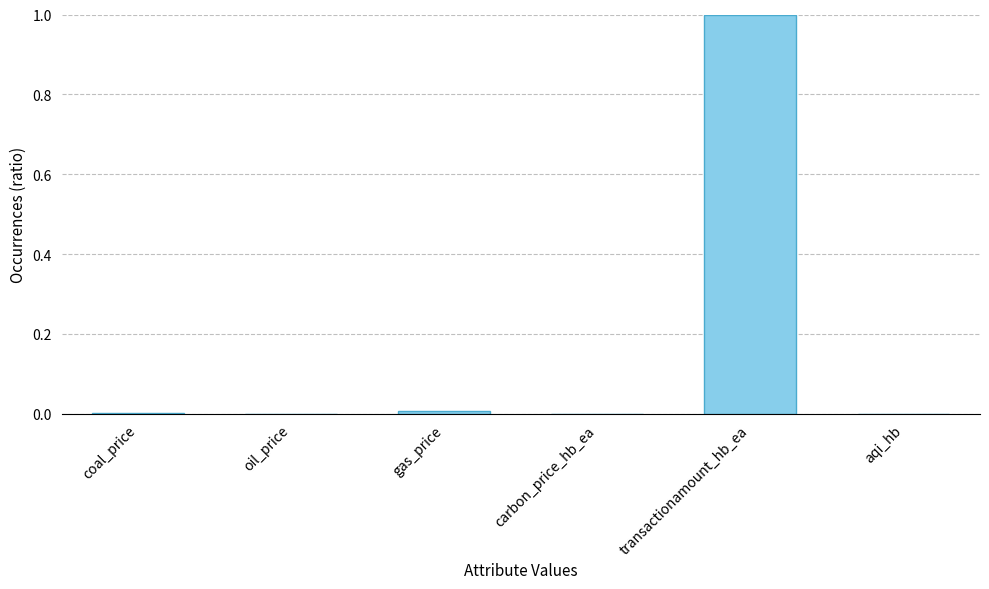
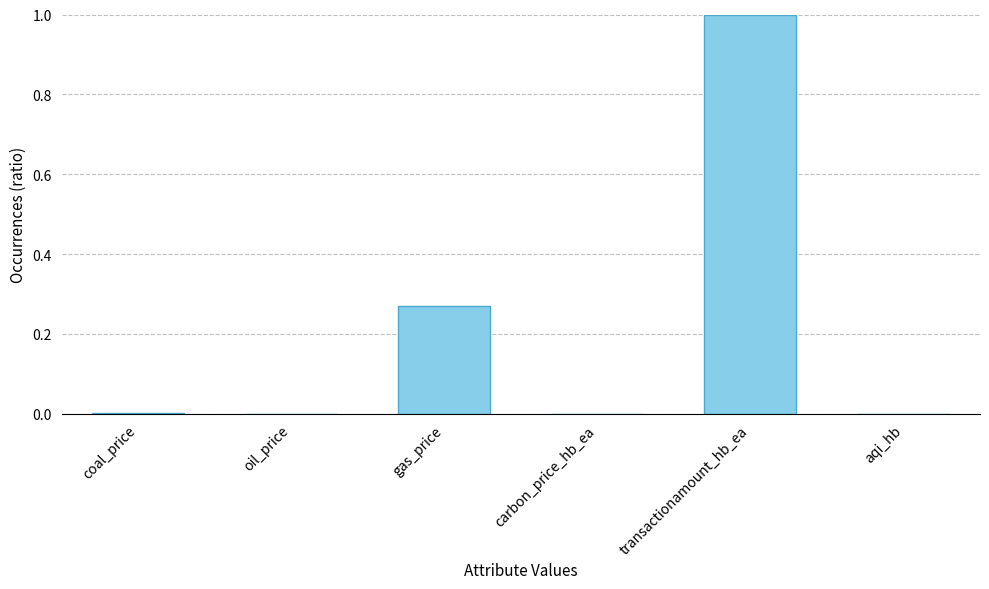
gas_price: 0.01 -> 0.27
